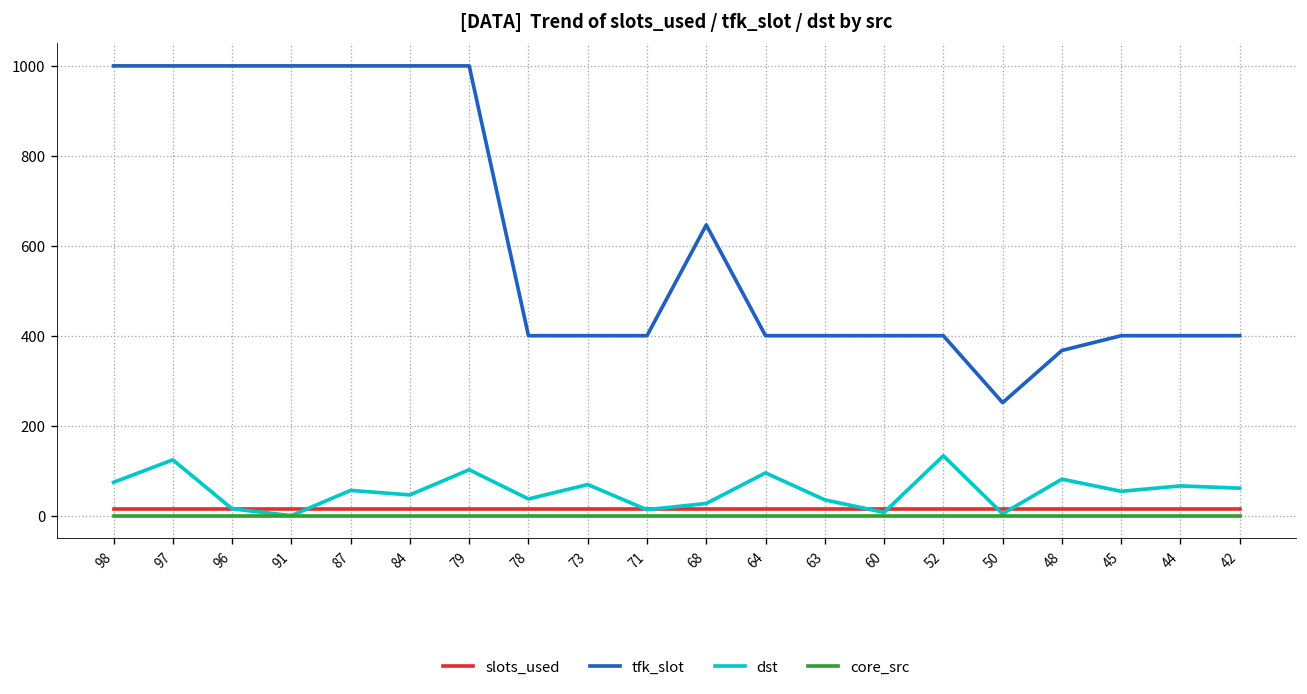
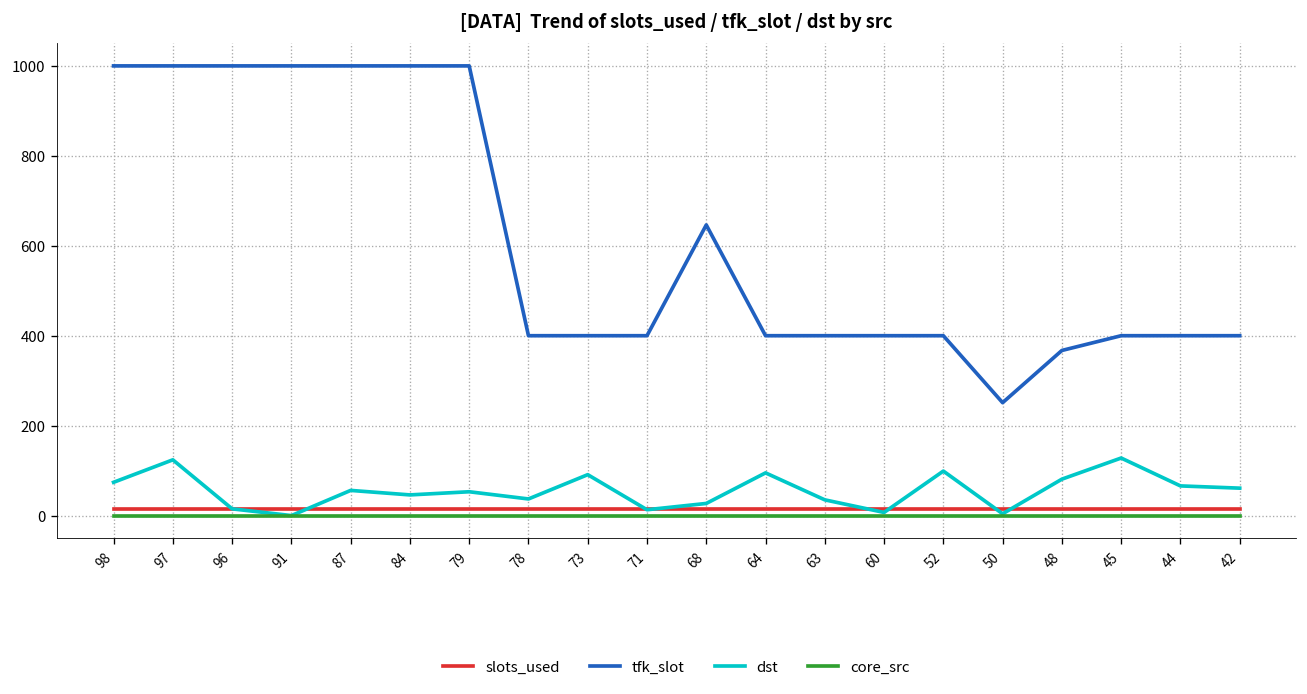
dst, 79: 100 -> 50
dst, 73: 70 -> 90
dst, 52: 130 -> 100
dst, 45: 50 -> 130
